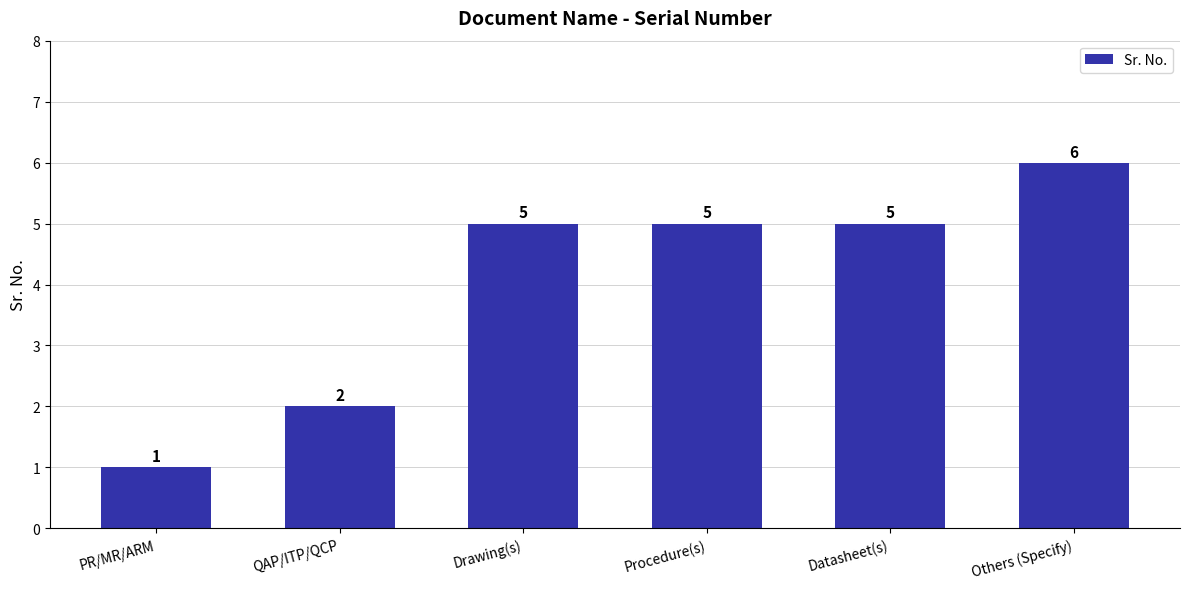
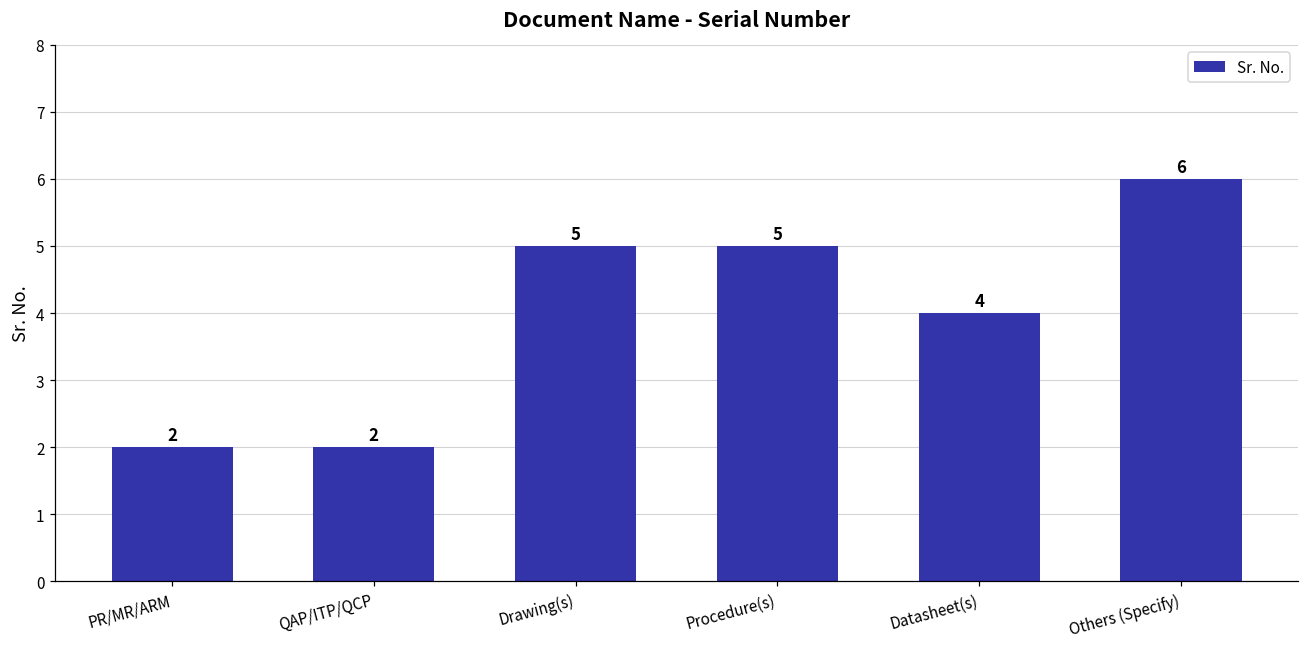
PR/MR/ARM: 1 -> 2
Datasheet(s): 5 -> 4
